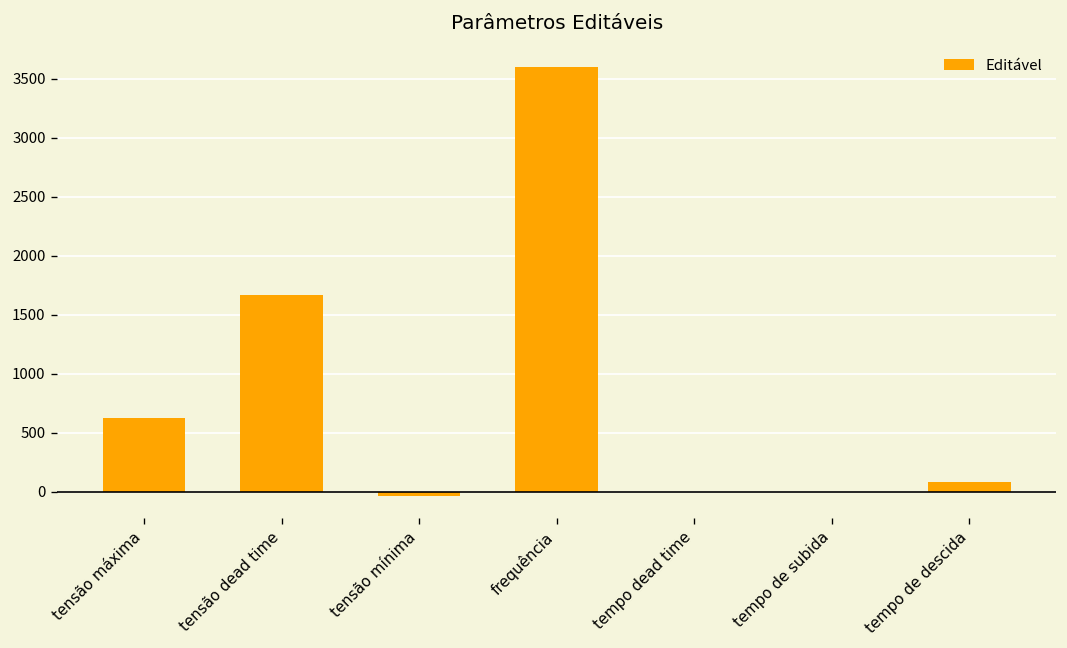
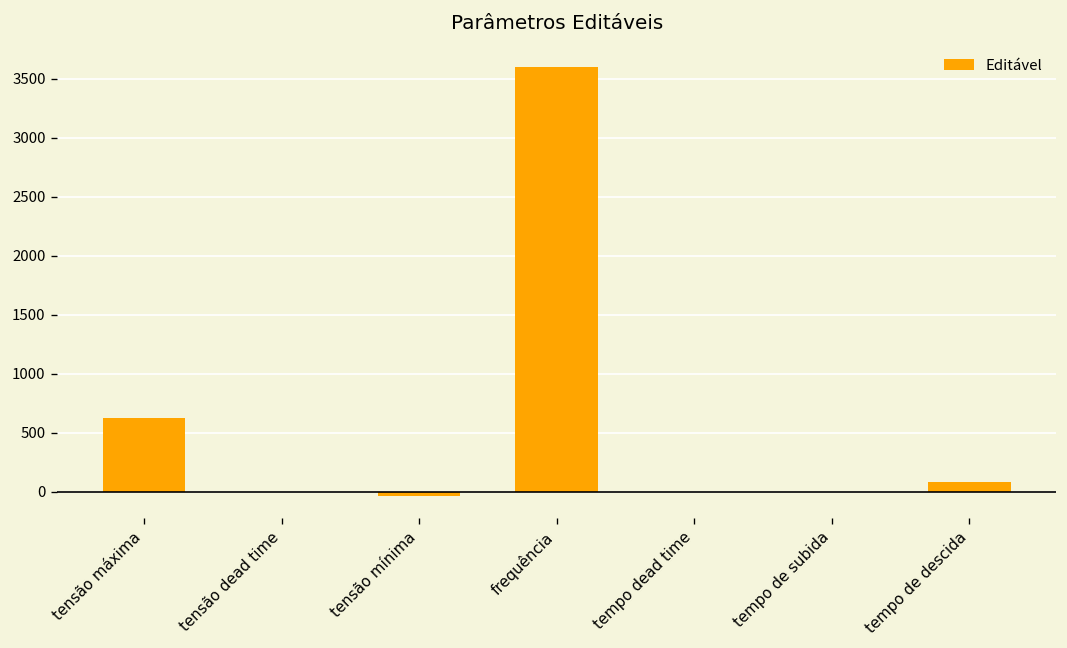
tensão dead time: 1700 -> 0
